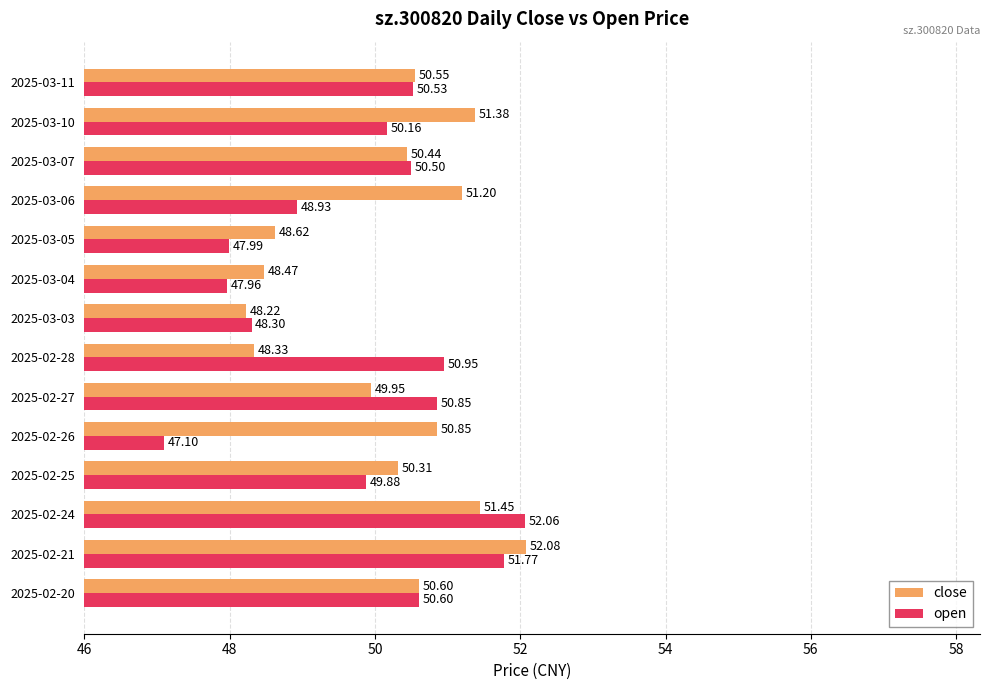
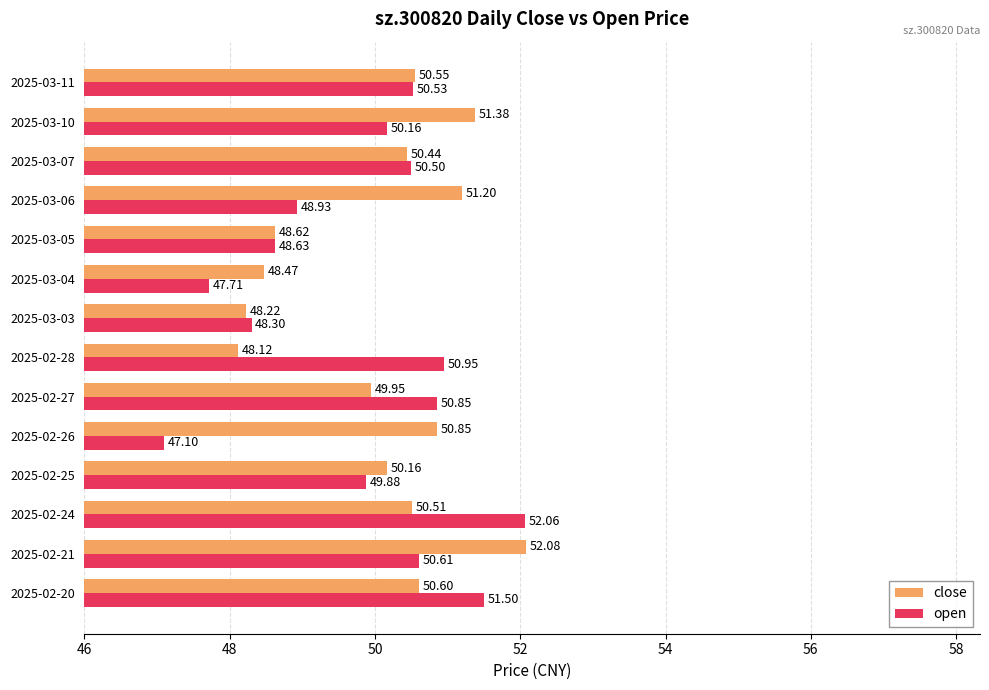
open, 2025-03-05: 47.99 -> 48.63
open, 2025-03-04: 47.96 -> 47.71
close, 2025-02-28: 48.33 -> 48.12
close, 2025-02-25: 50.31 -> 50.16
close, 2025-02-24: 51.45 -> 50.51
open, 2025-02-21: 51.77 -> 50.61
open, 2025-02-20: 50.60 -> 51.50
